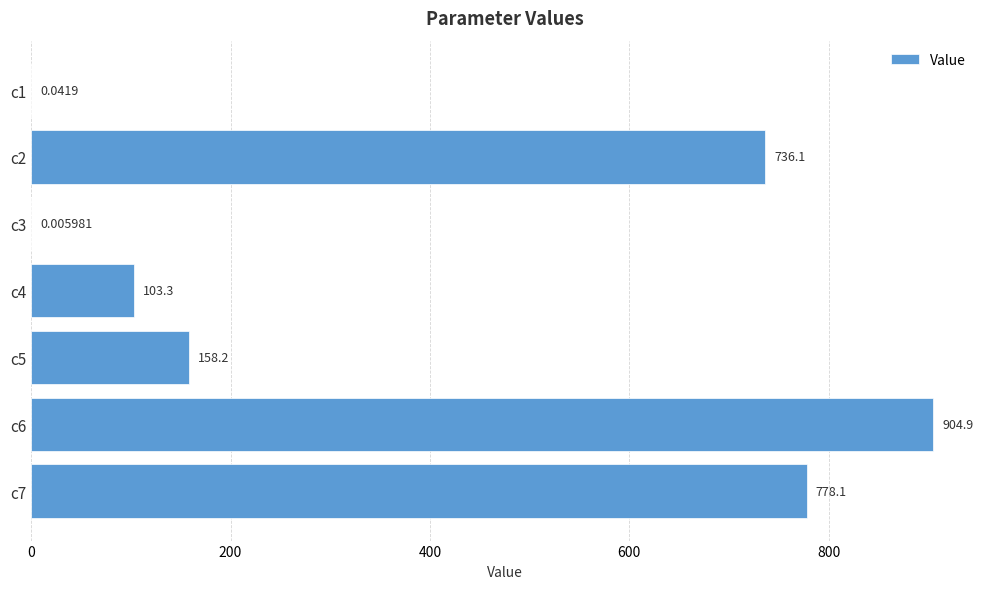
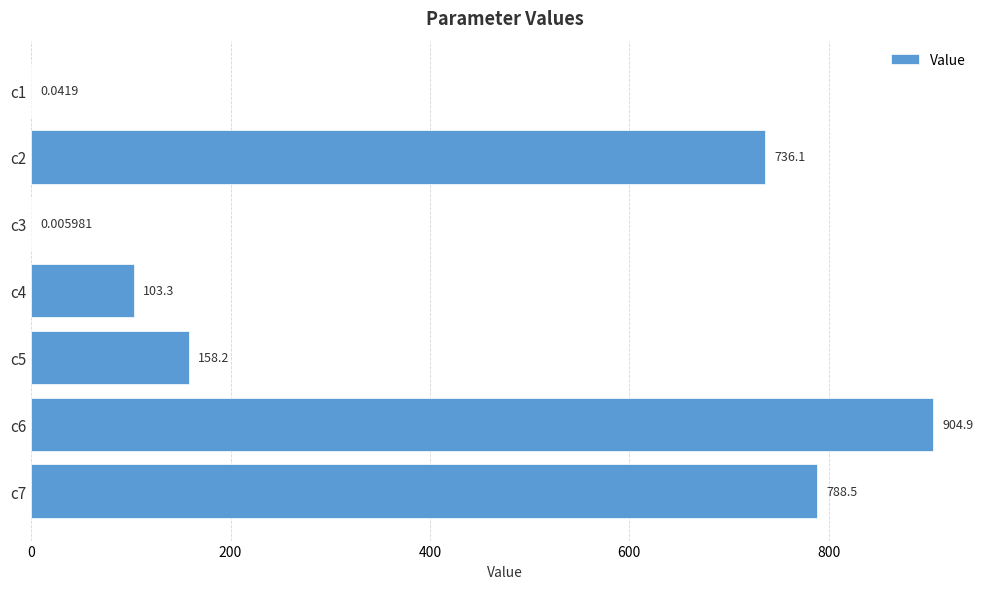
c7: 778.1 -> 788.5
